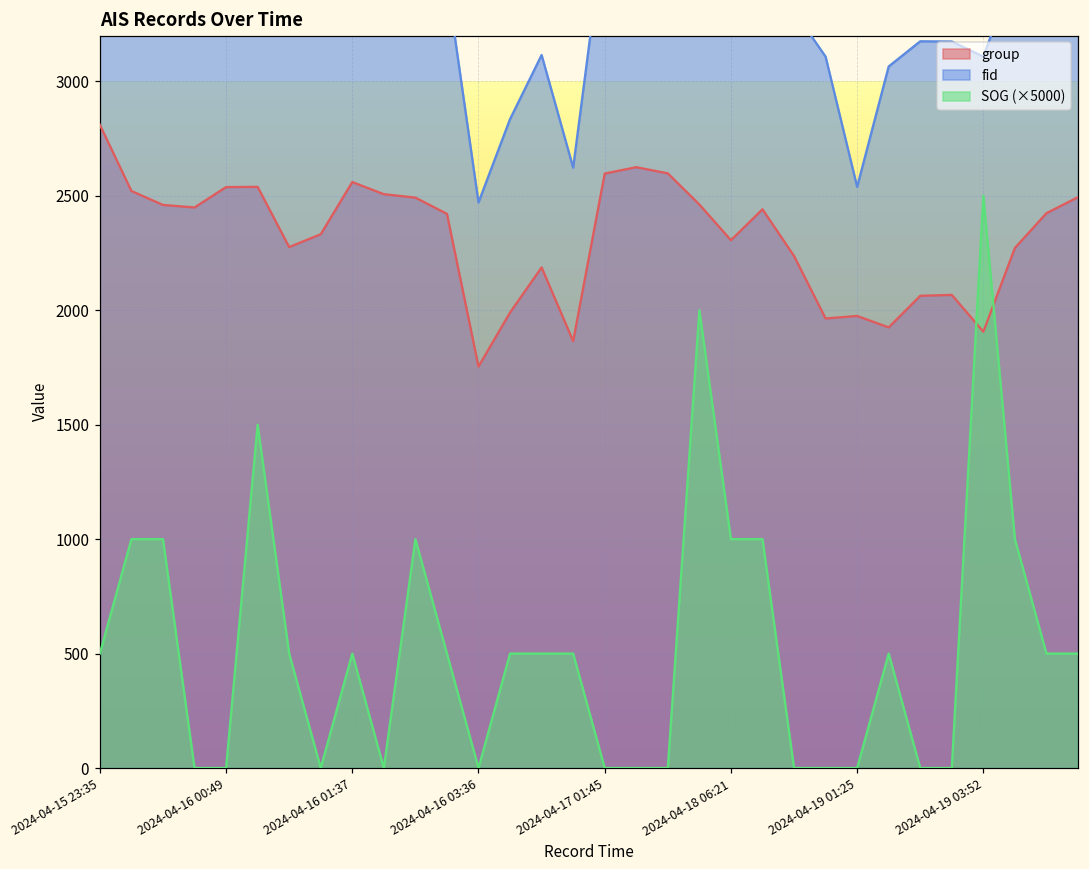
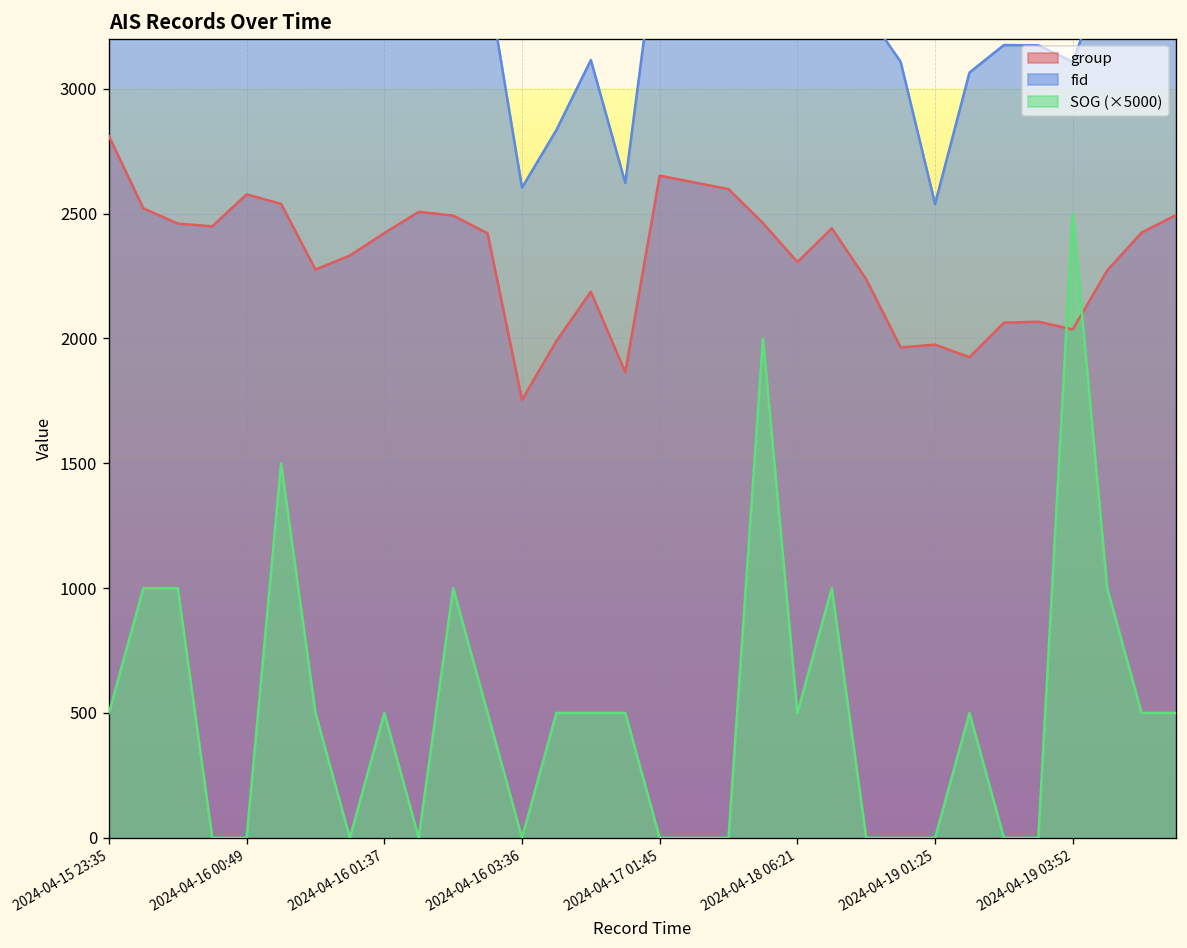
group, 2024-04-16 00:49: 2540 -> 2580
group, 2024-04-16 01:37: 2560 -> 2420
fid, 2024-04-16 03:36: 2470 -> 2600
group, 2024-04-17 01:45: 2600 -> 2650
SOG (×5000), 2024-04-18 06:21: 1000 -> 500
group, 2024-04-19 03:52: 1910 -> 2040
